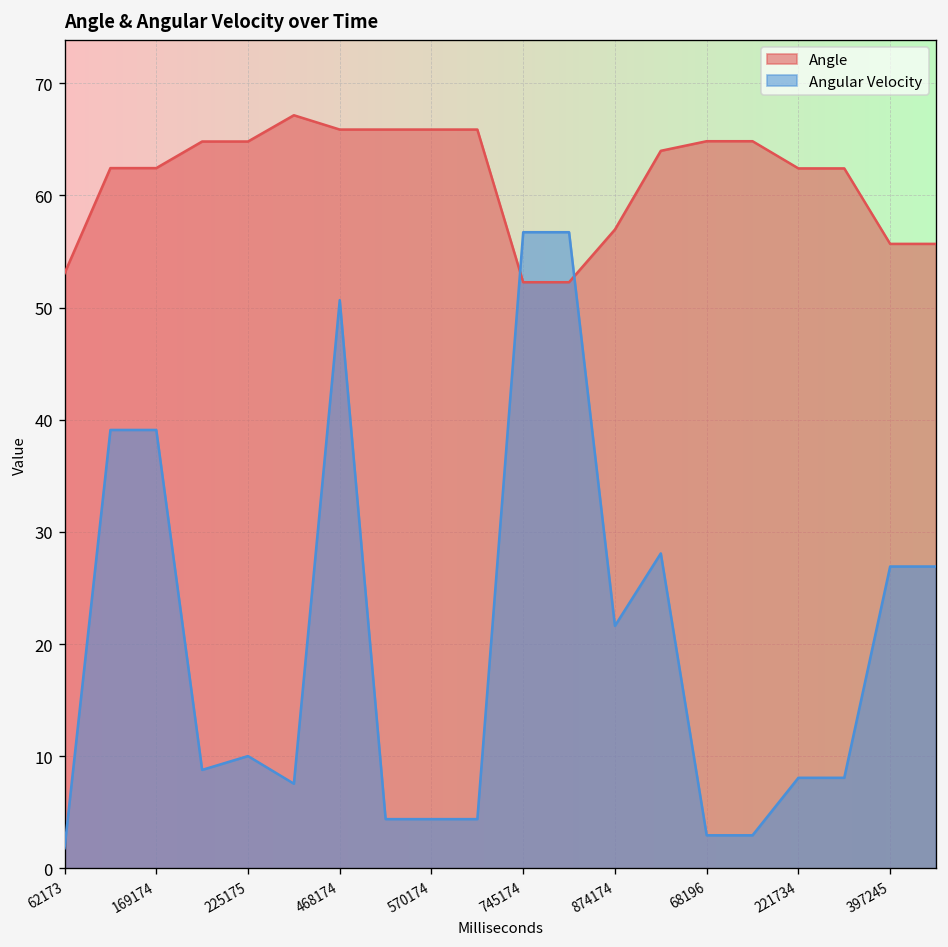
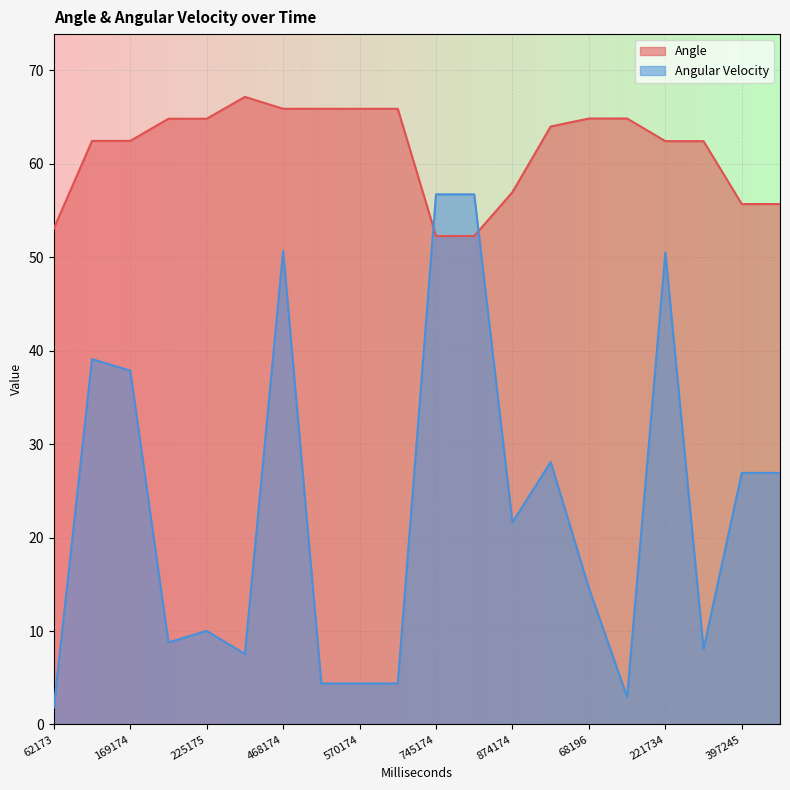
Angular Velocity, 169174: 39 -> 38
Angular Velocity, 68196: 3 -> 15
Angular Velocity, 221734: 8 -> 50
